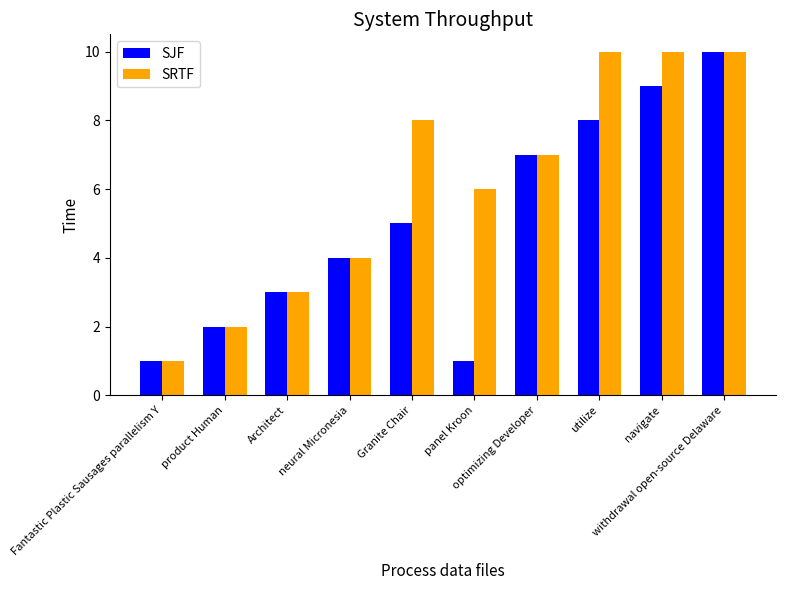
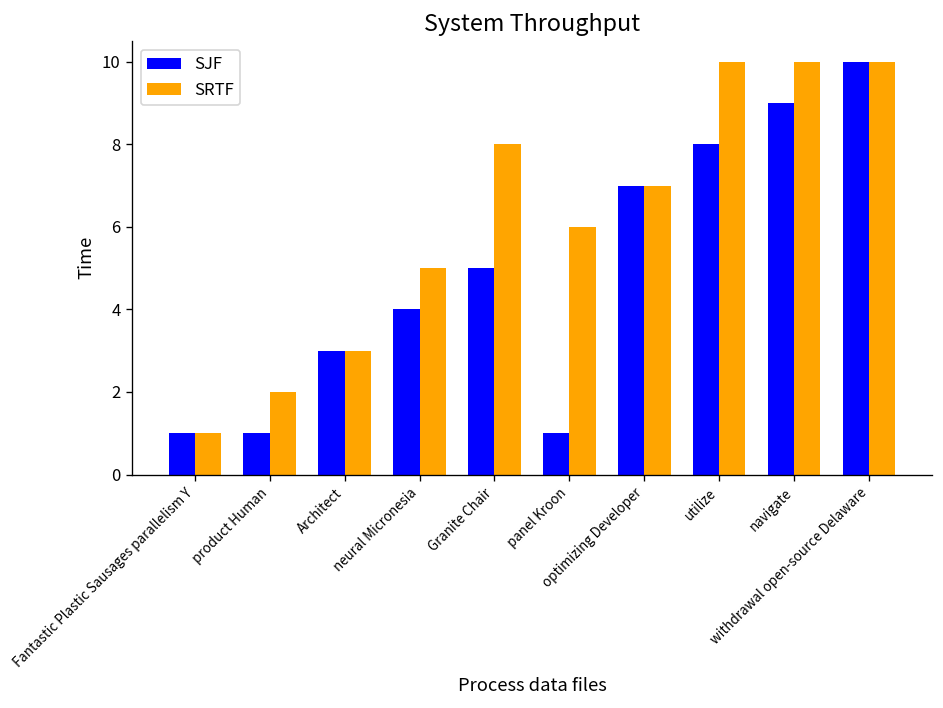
SJF, product Human: 2 -> 1
SRTF, neural Micronesia: 4 -> 5
